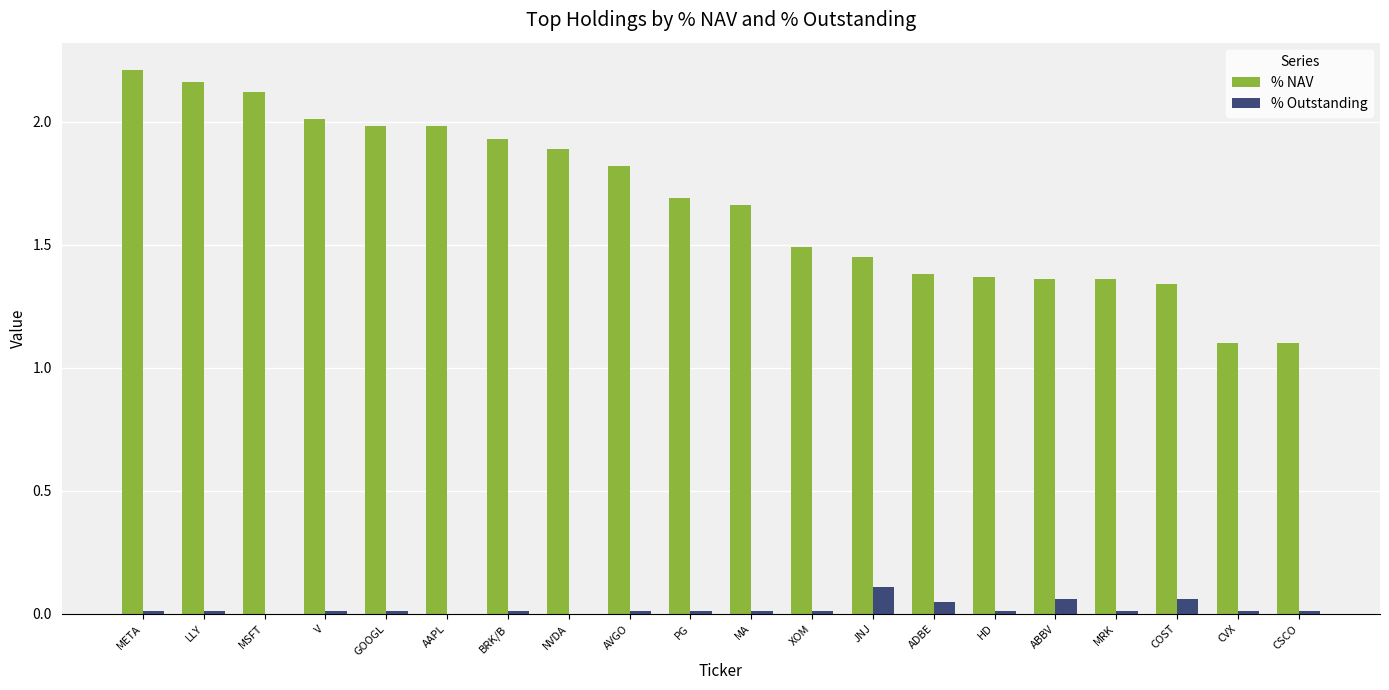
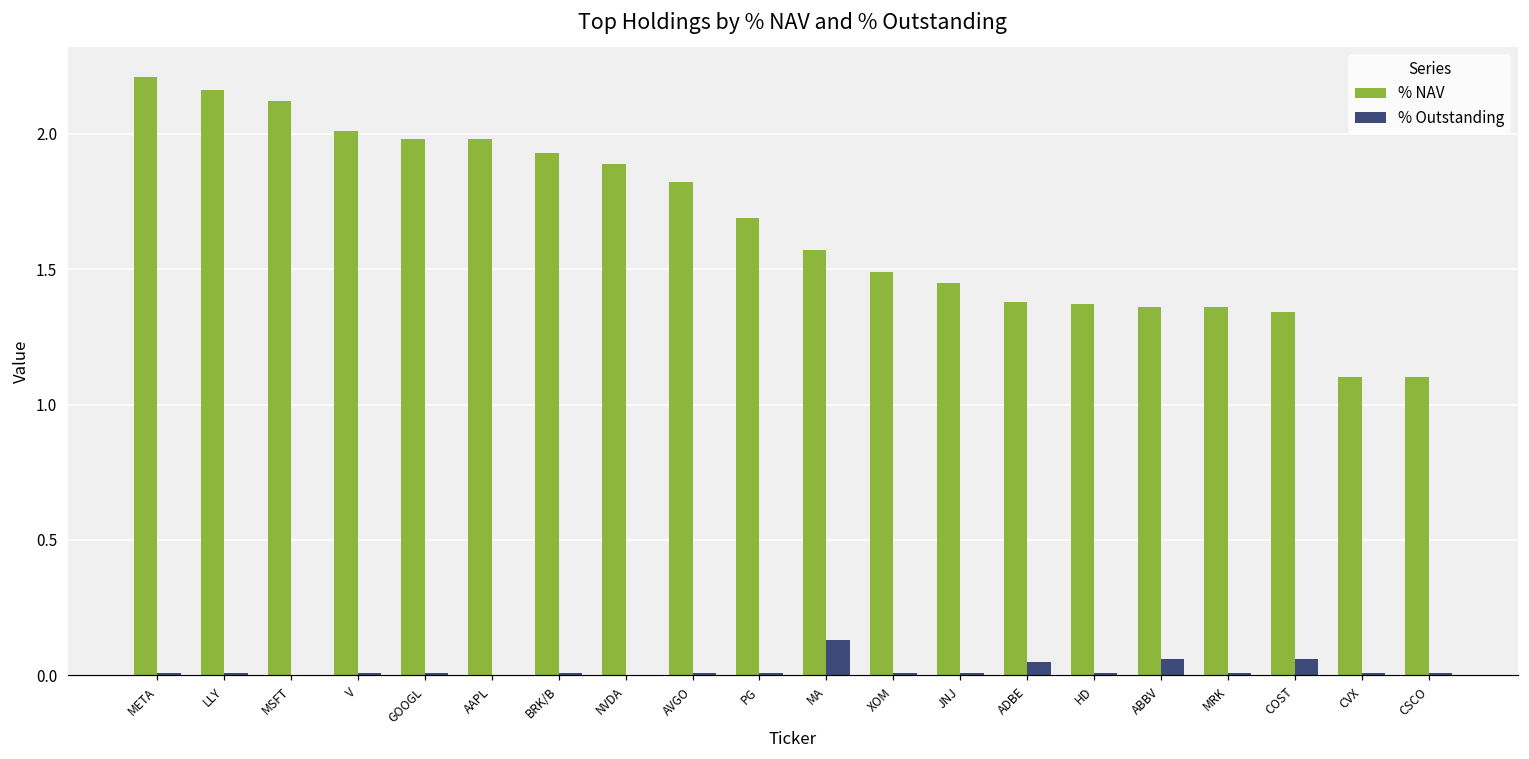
% NAV, MA: 1.66 -> 1.57
% Outstanding, MA: 0.01 -> 0.13
% Outstanding, JNJ: 0.11 -> 0.01
